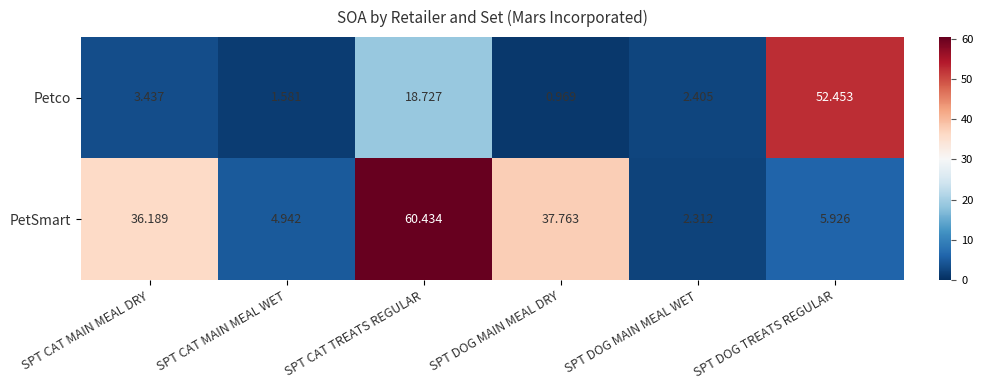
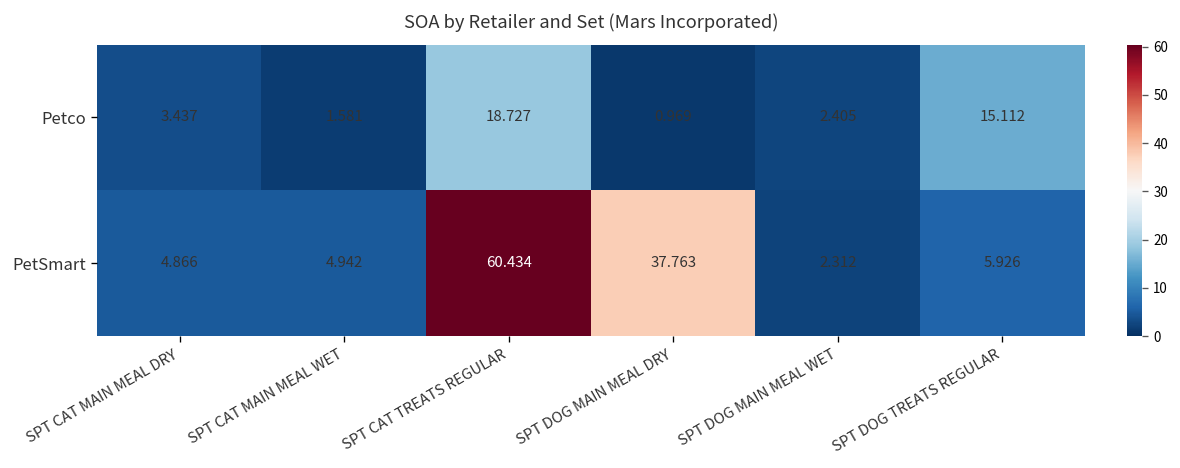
Petco, SPT DOG TREATS REGULAR: 52.453 -> 15.112
PetSmart, SPT CAT MAIN MEAL DRY: 36.189 -> 4.866
